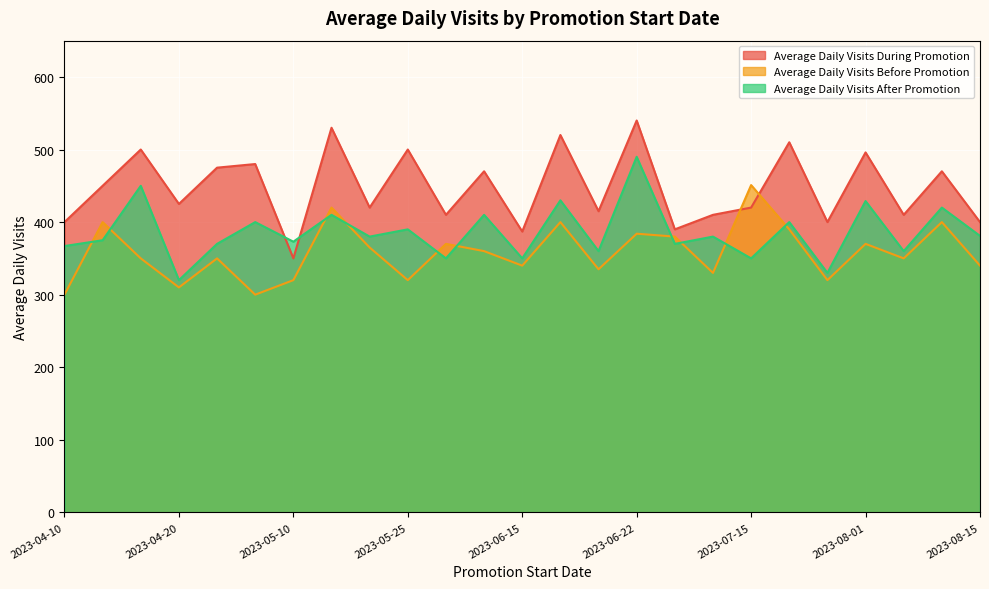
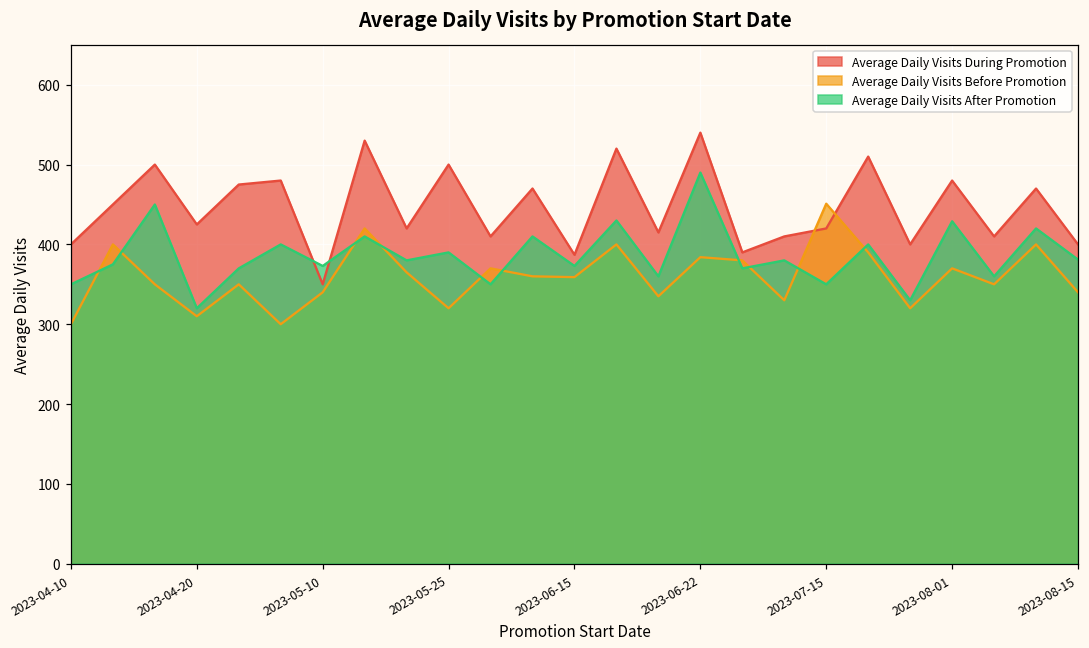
Average Daily Visits After Promotion, 2023-04-10: 370 -> 350
Average Daily Visits Before Promotion, 2023-05-10: 320 -> 340
Average Daily Visits Before Promotion, 2023-06-15: 340 -> 360
Average Daily Visits After Promotion, 2023-06-15: 350 -> 370
Average Daily Visits During Promotion, 2023-08-01: 500 -> 480
